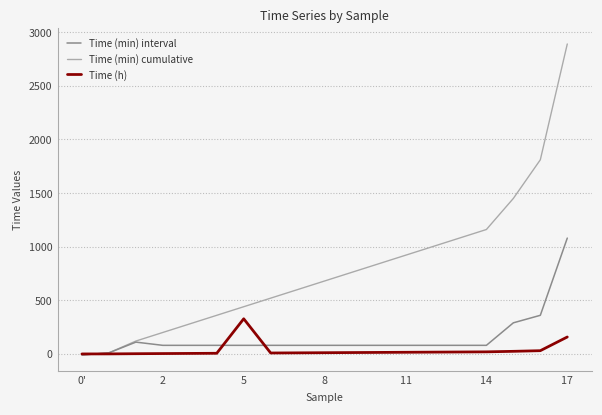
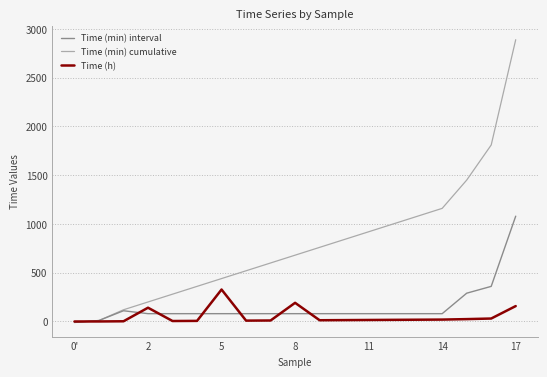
Time (h), 2: 0 -> 100
Time (h), 8: 0 -> 200
